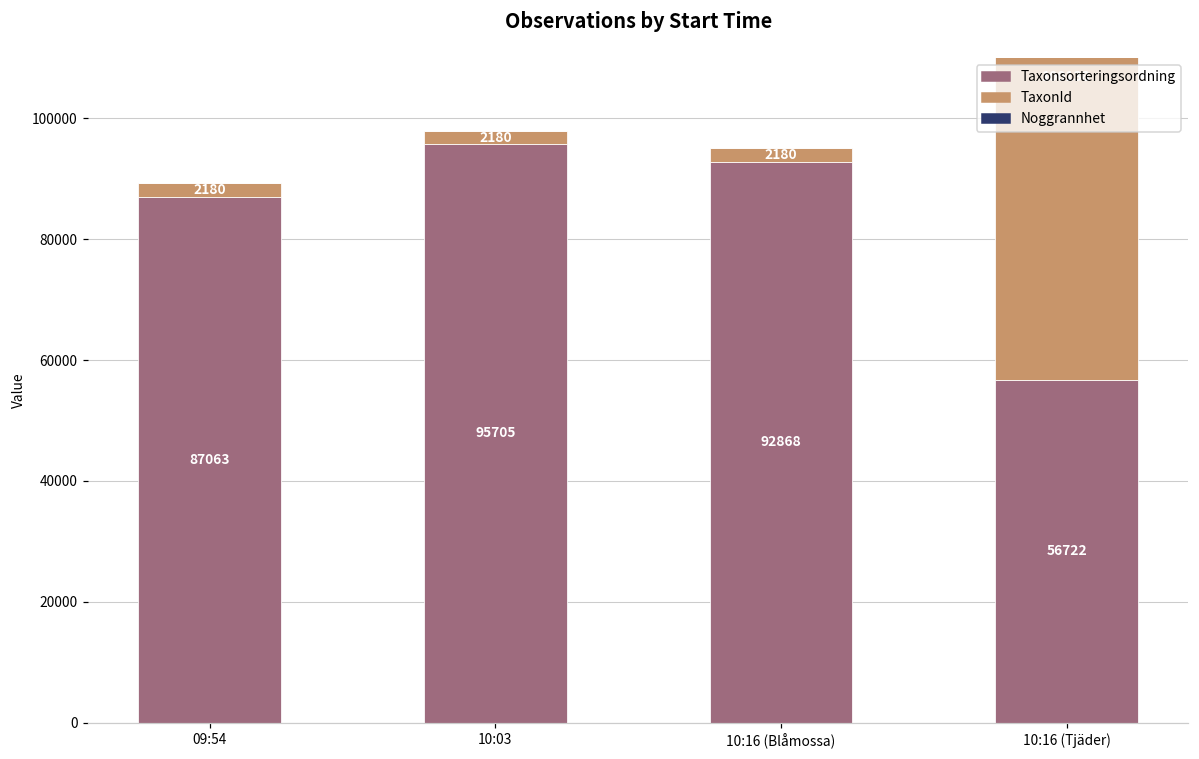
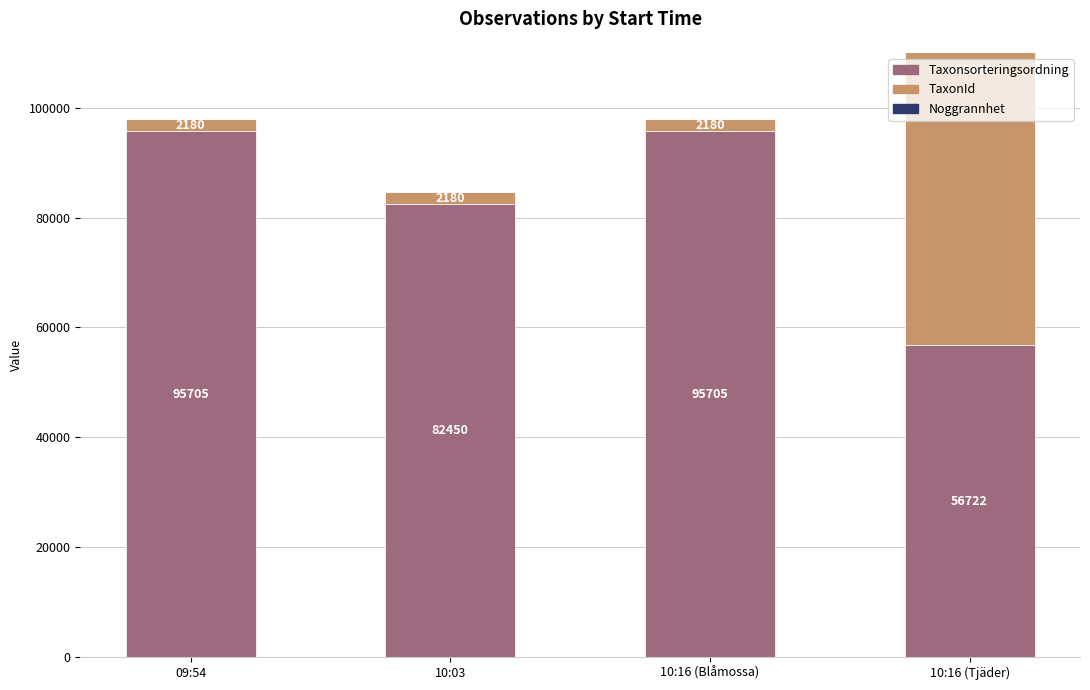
Taxonsorteringsordning, 09:54: 87063 -> 95705
Taxonsorteringsordning, 10:03: 95705 -> 82450
Taxonsorteringsordning, 10:16 (Blåmossa): 92868 -> 95705
